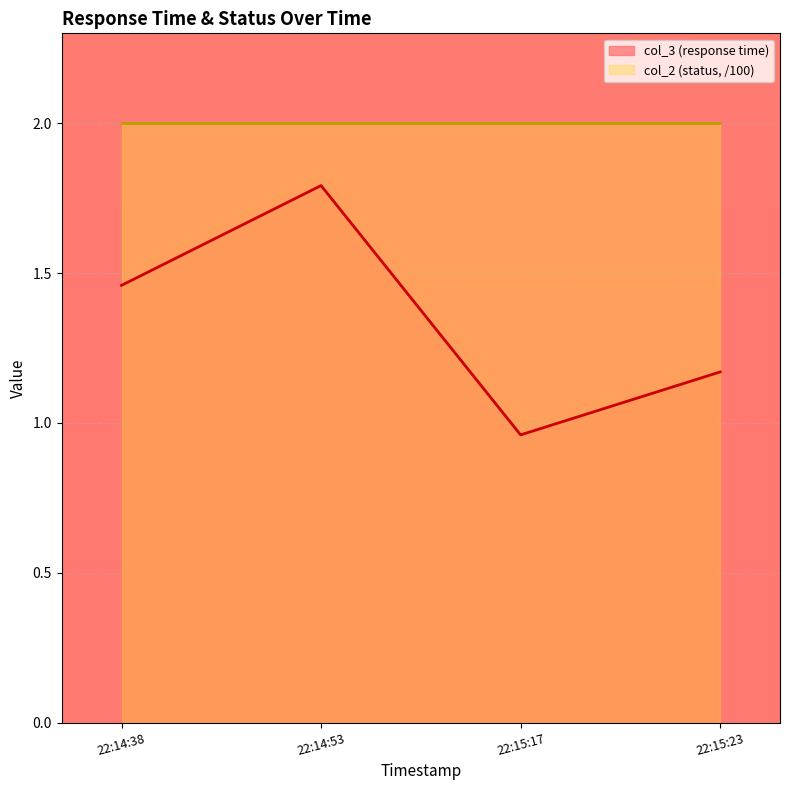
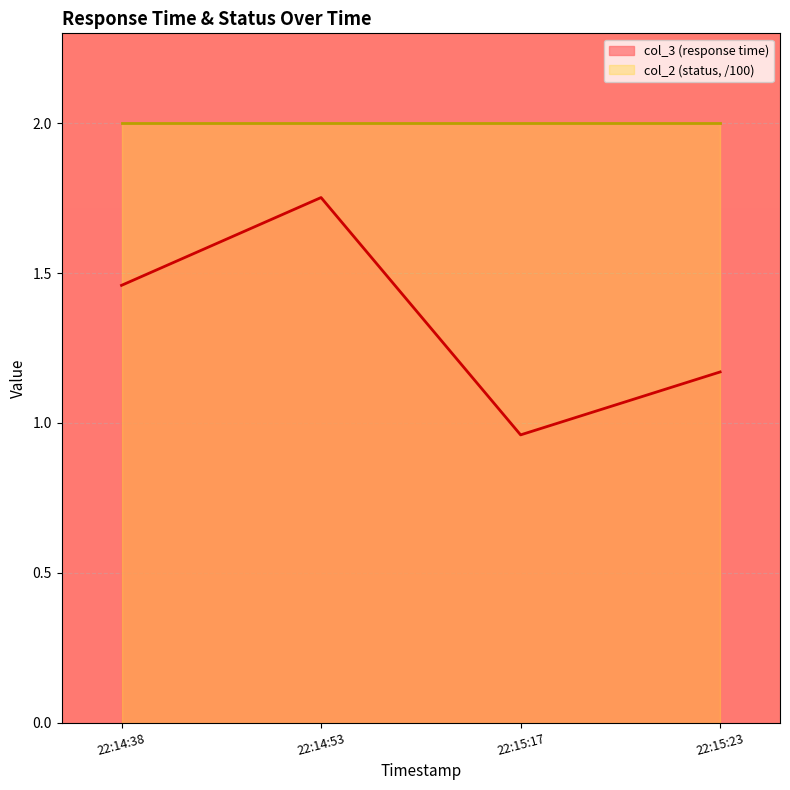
col_3 (response time), 22:14:53: 1.79 -> 1.75
